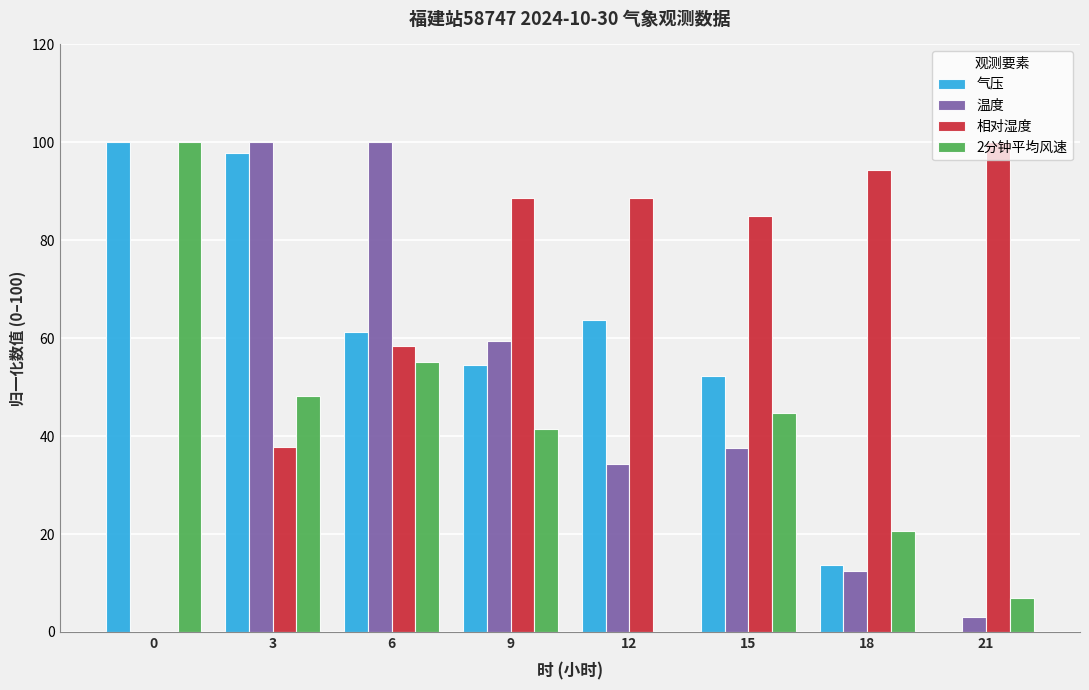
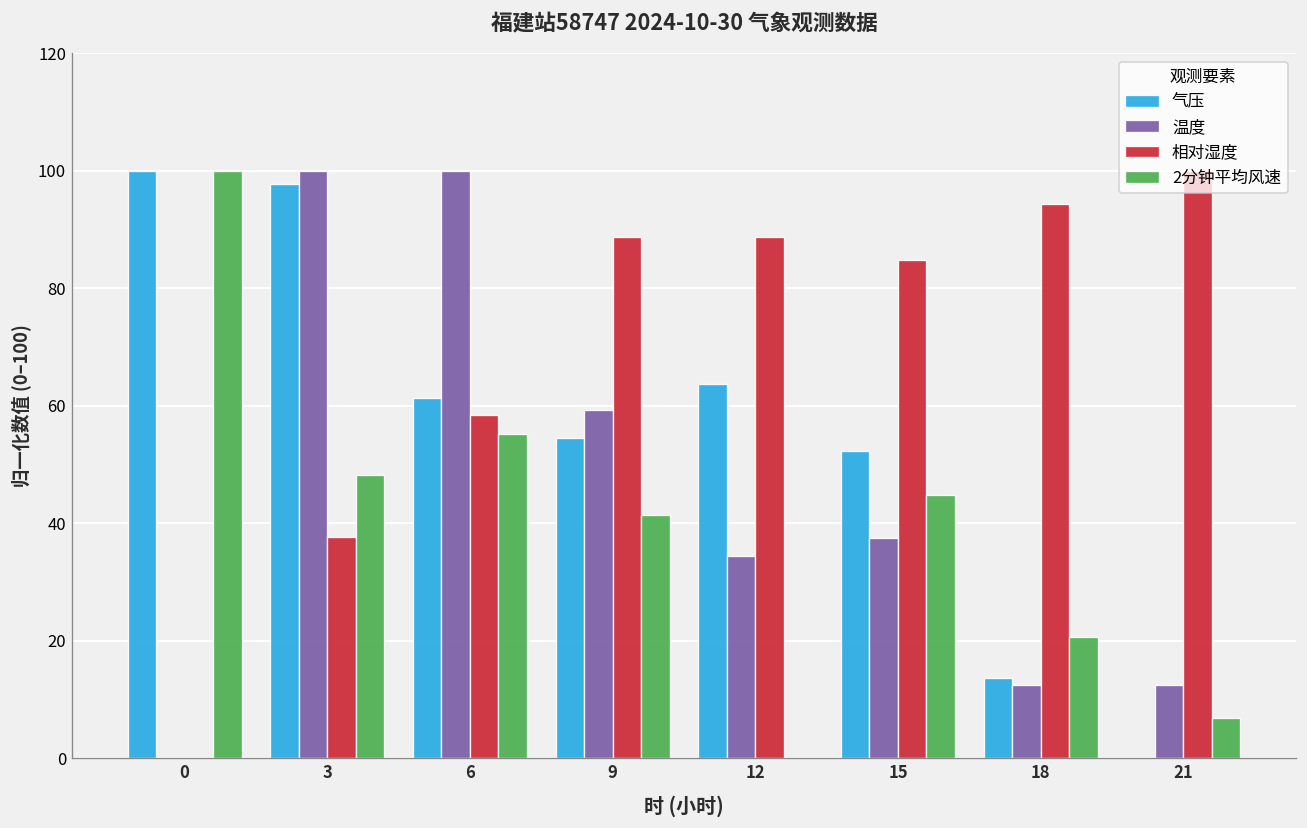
温度, 21: 3 -> 13
